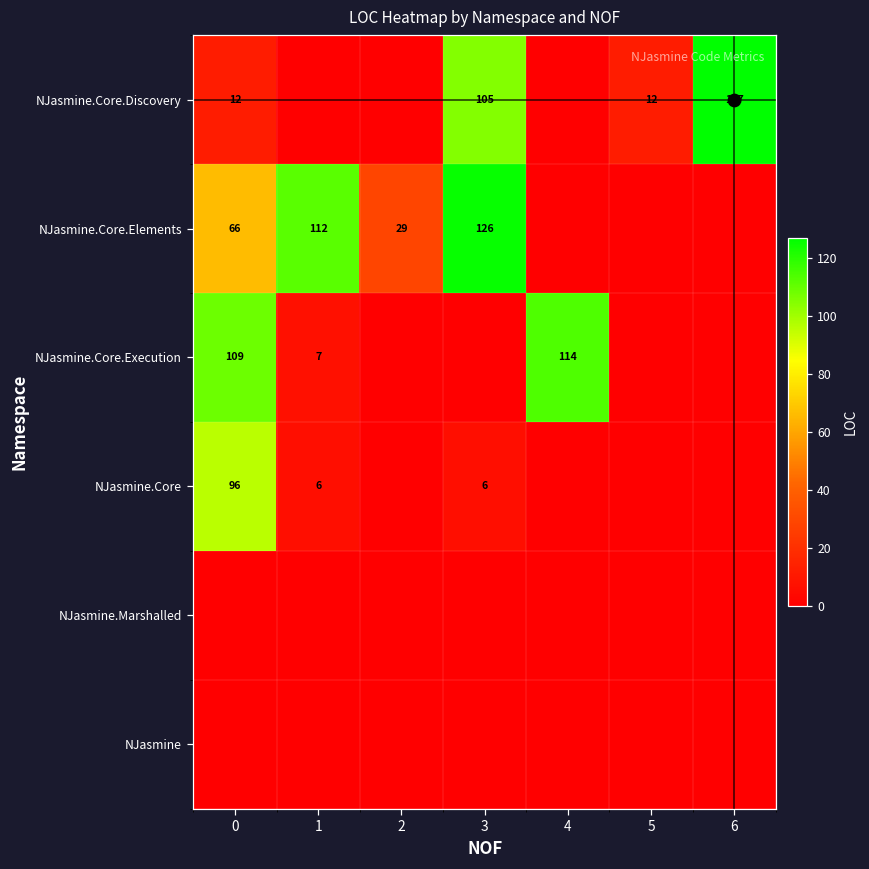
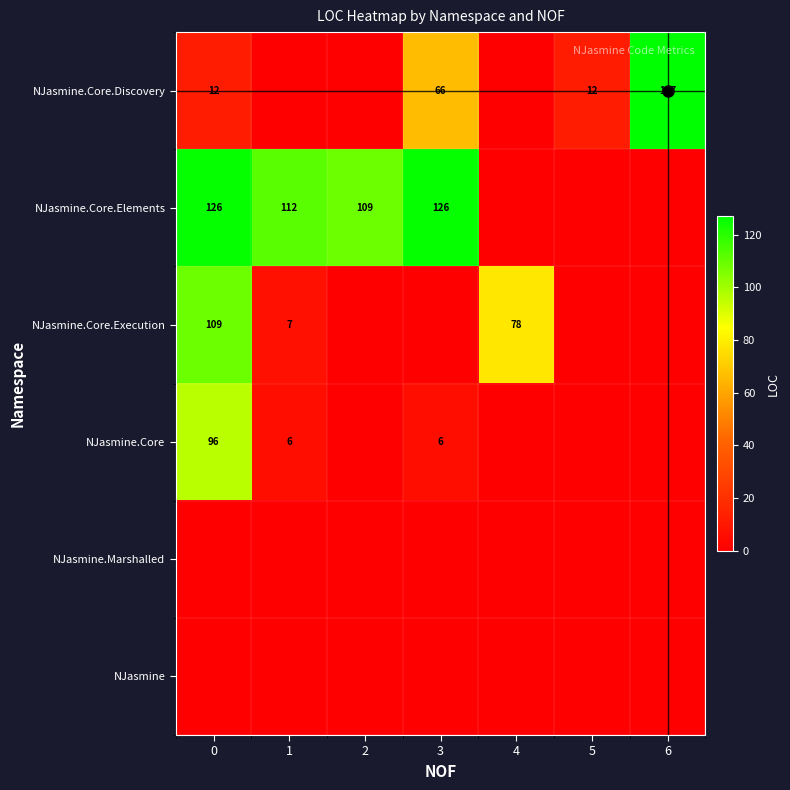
NJasmine.Core.Discovery, 3: 105 -> 66
NJasmine.Core.Elements, 0: 66 -> 126
NJasmine.Core.Elements, 2: 29 -> 109
NJasmine.Core.Execution, 4: 114 -> 78
